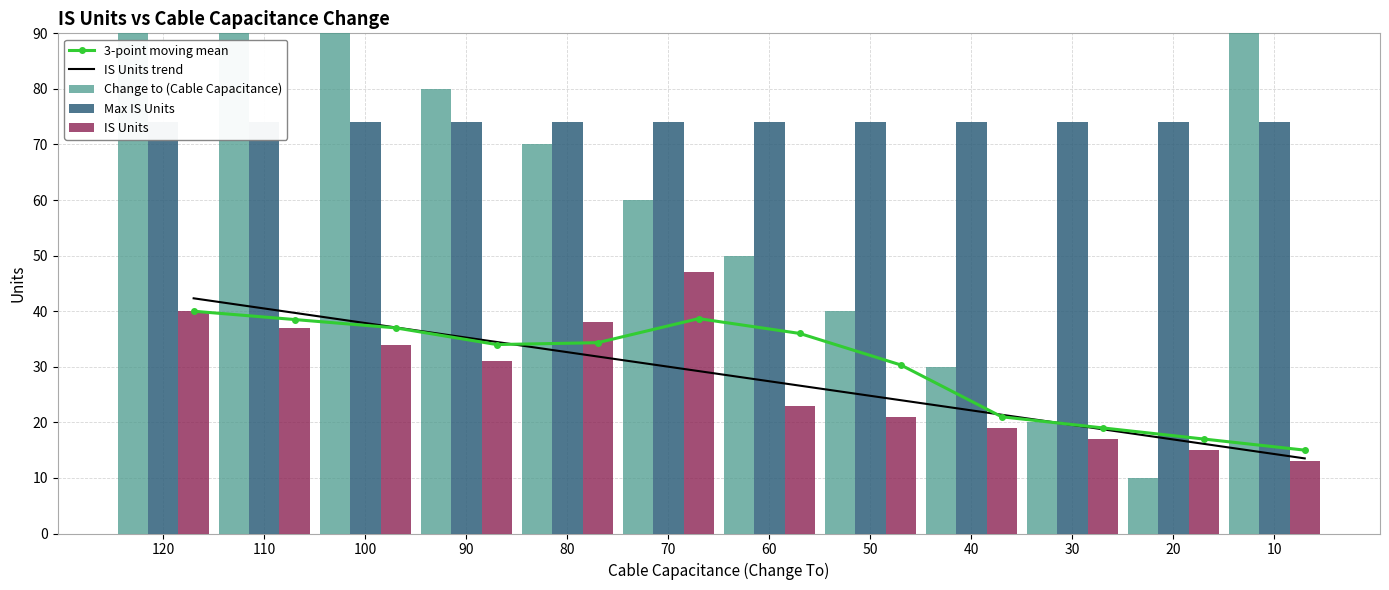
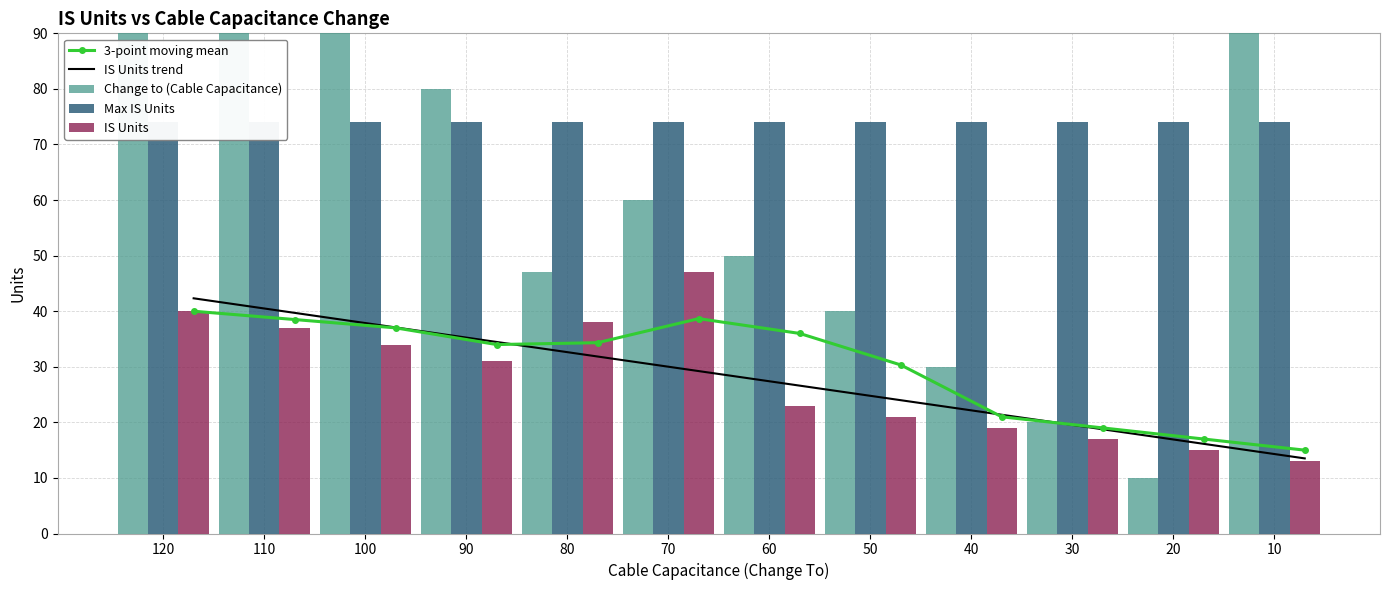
Change to (Cable Capacitance), 80: 70 -> 47
